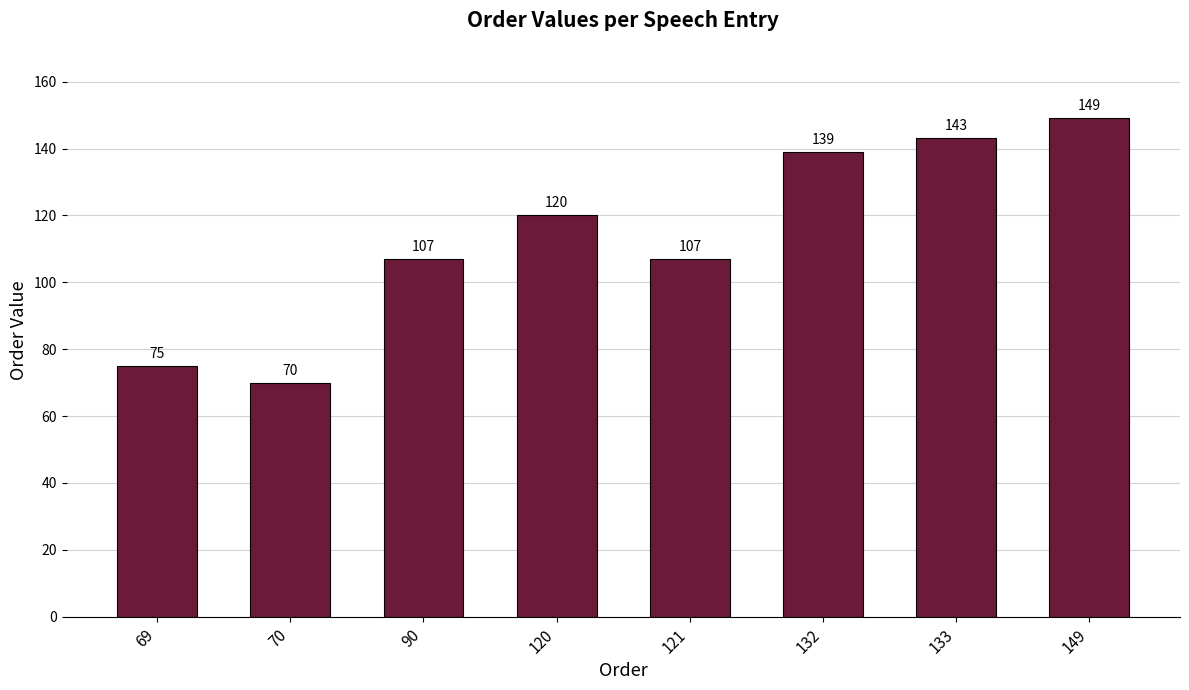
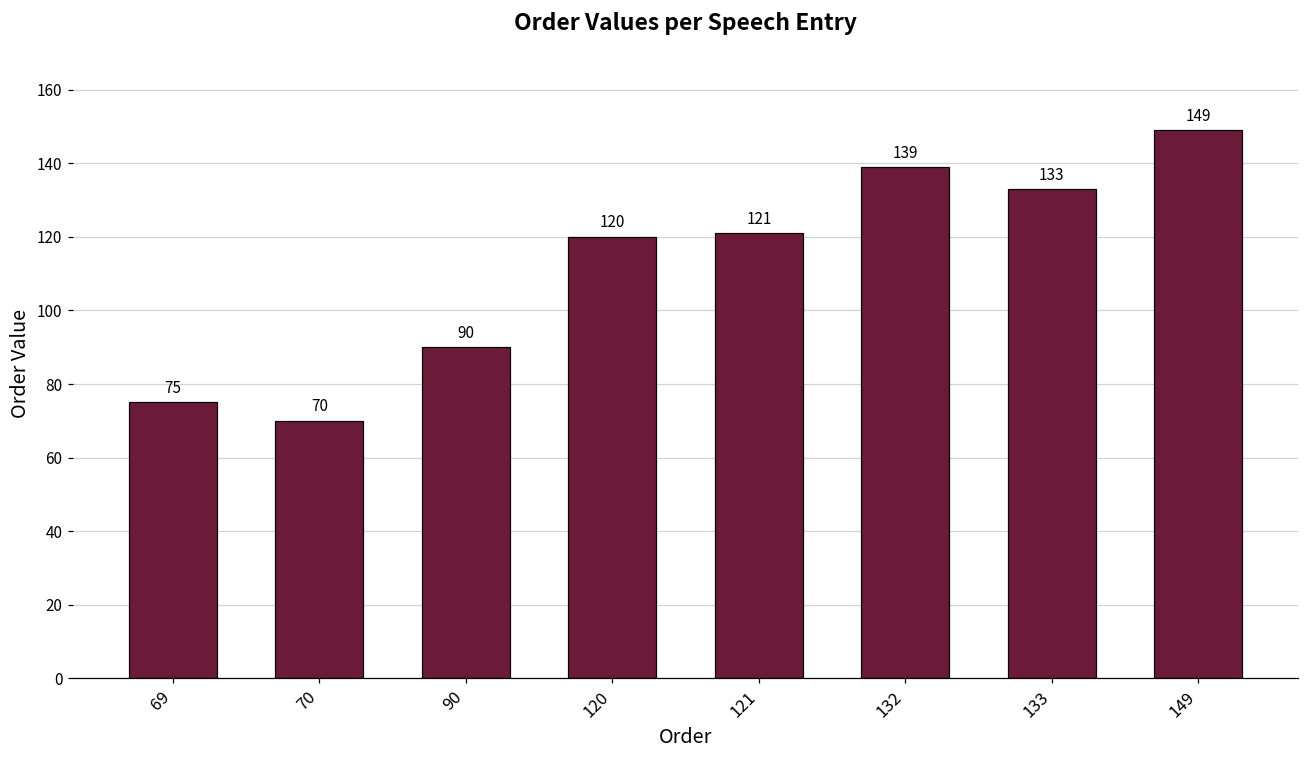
90: 107 -> 90
121: 107 -> 121
133: 143 -> 133
